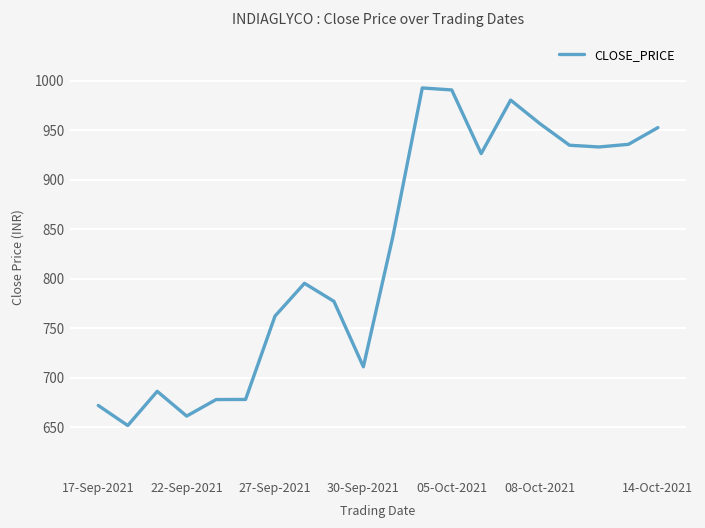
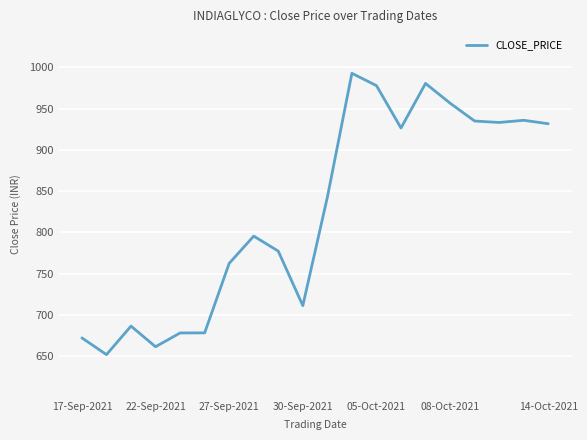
05-Oct-2021: 990 -> 980
14-Oct-2021: 950 -> 930
